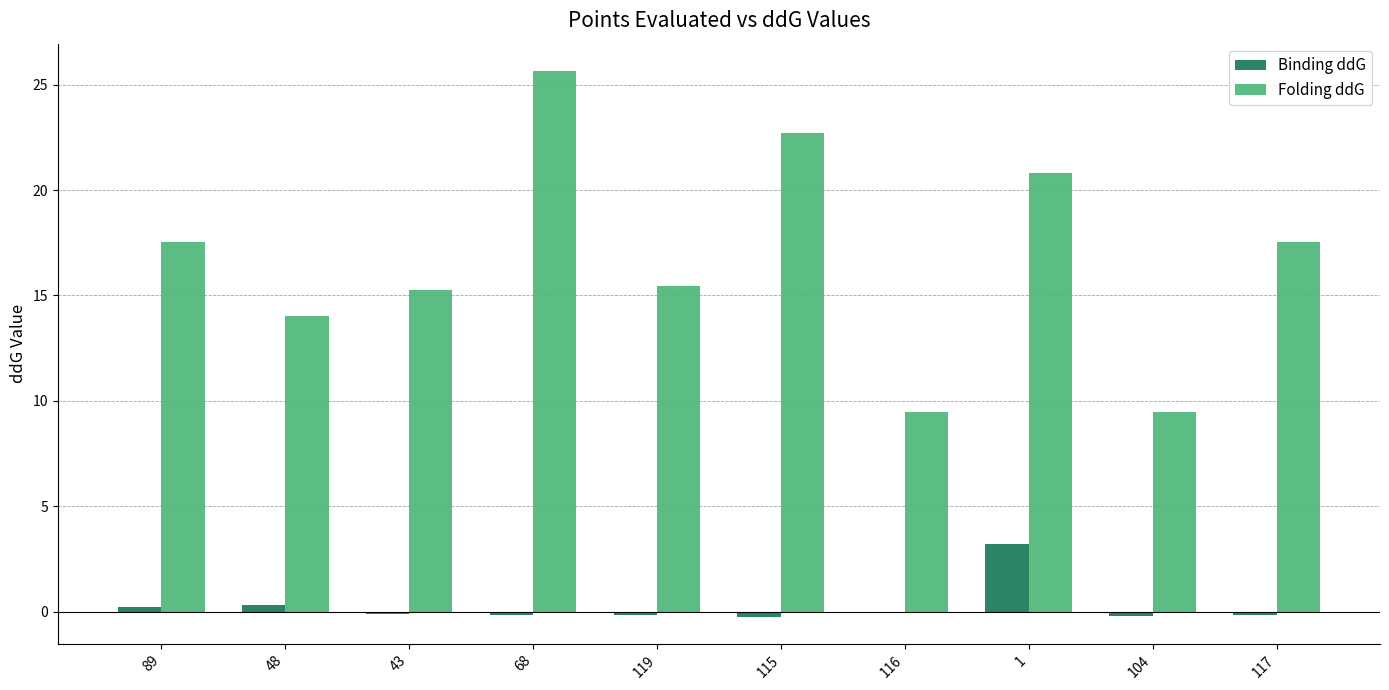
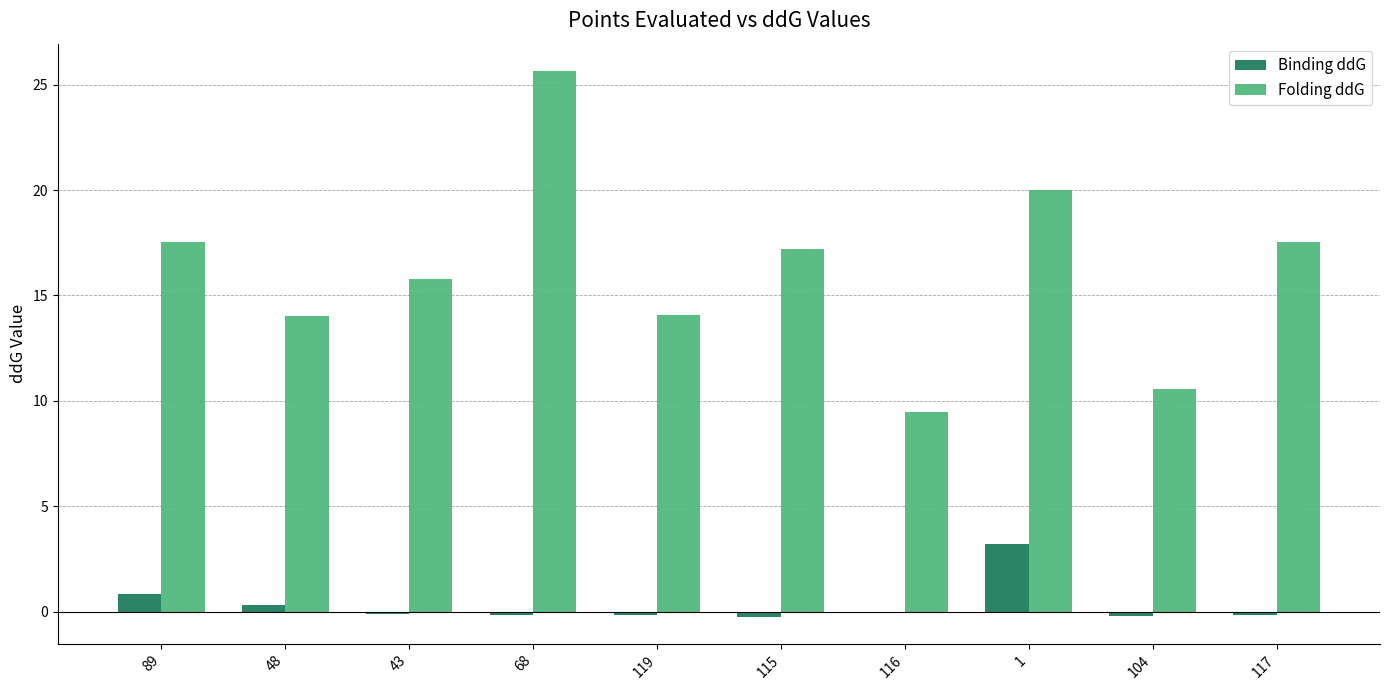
Binding ddG, 89: 0.2 -> 0.9
Folding ddG, 43: 15.2 -> 15.8
Folding ddG, 119: 15.5 -> 14.1
Folding ddG, 115: 22.7 -> 17.2
Folding ddG, 1: 20.8 -> 20.0
Folding ddG, 104: 9.5 -> 10.6
